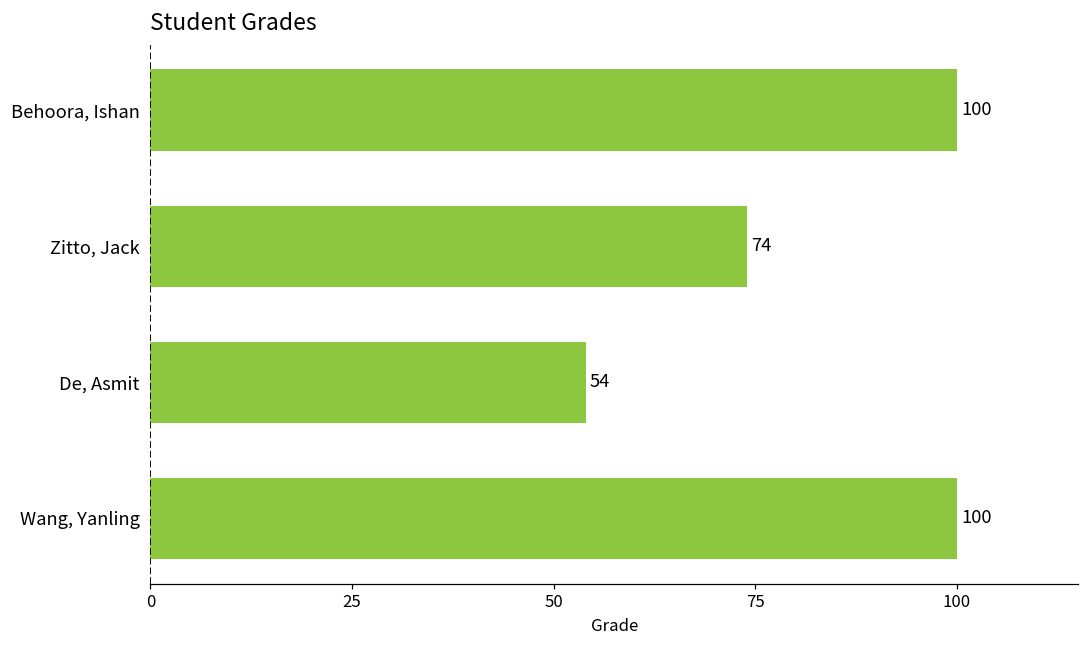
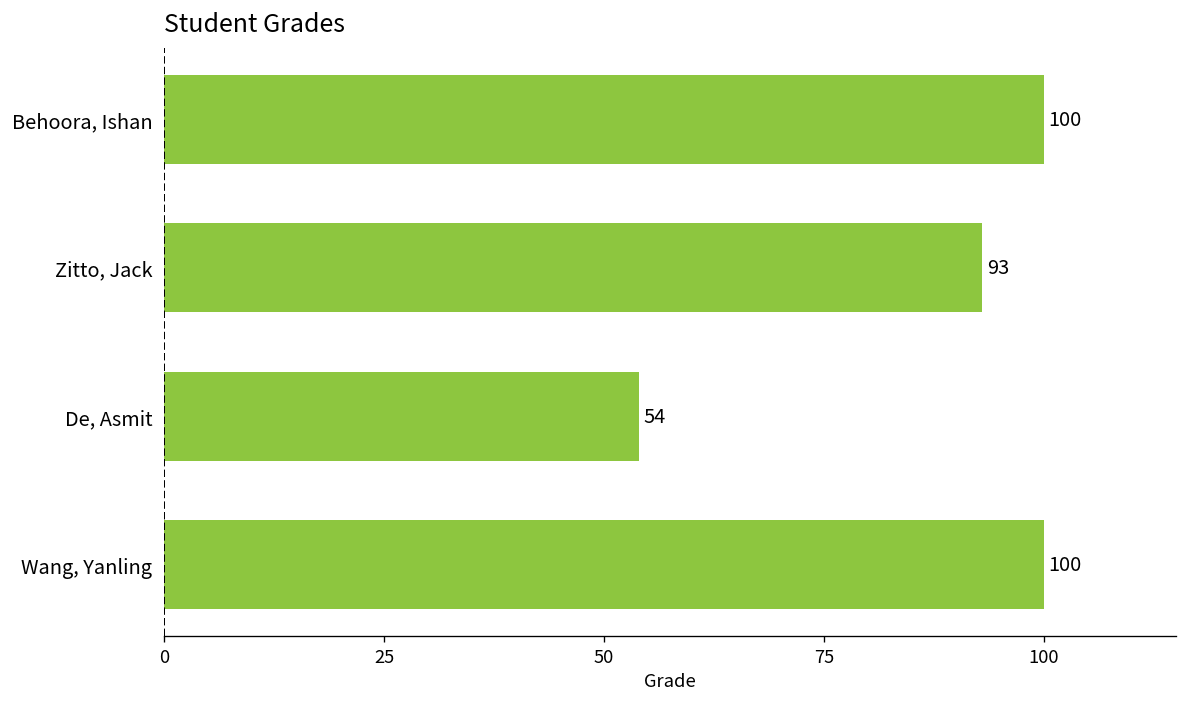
Zitto, Jack: 74 -> 93
